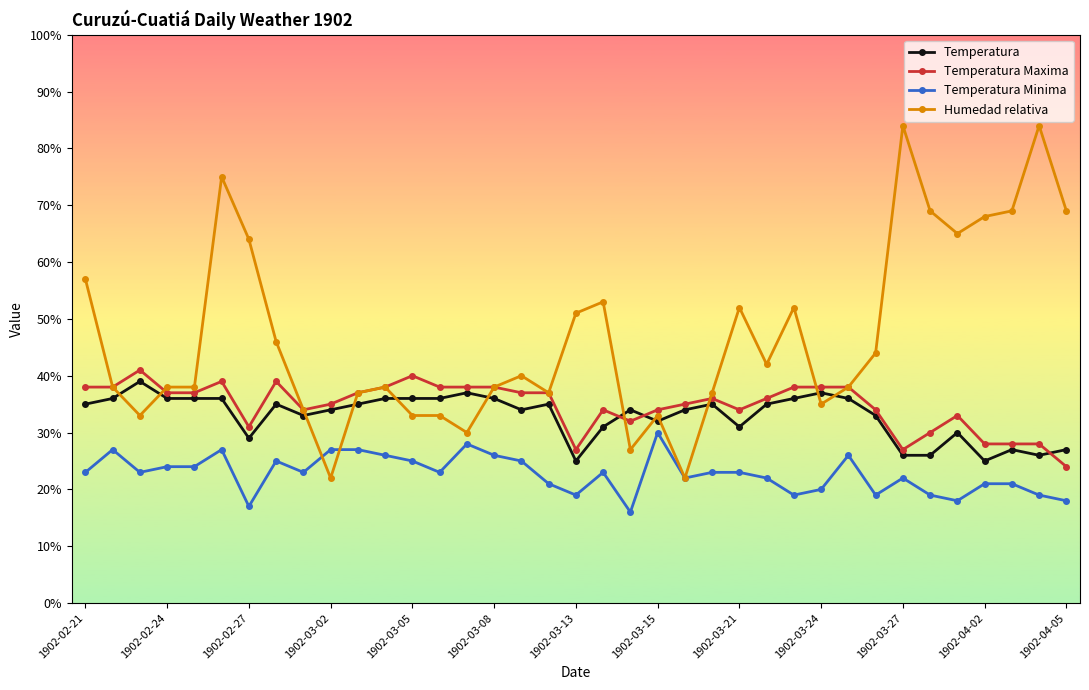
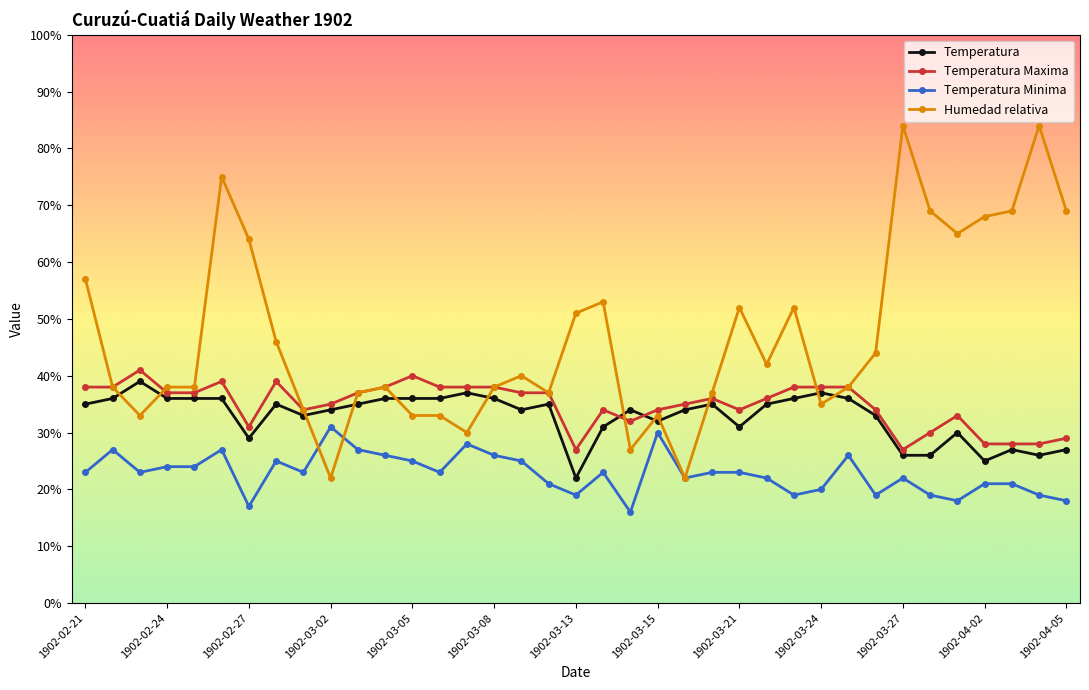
Temperatura Minima, 1902-03-02: 27% -> 31%
Temperatura, 1902-03-13: 25% -> 22%
Temperatura Maxima, 1902-04-05: 24% -> 29%
